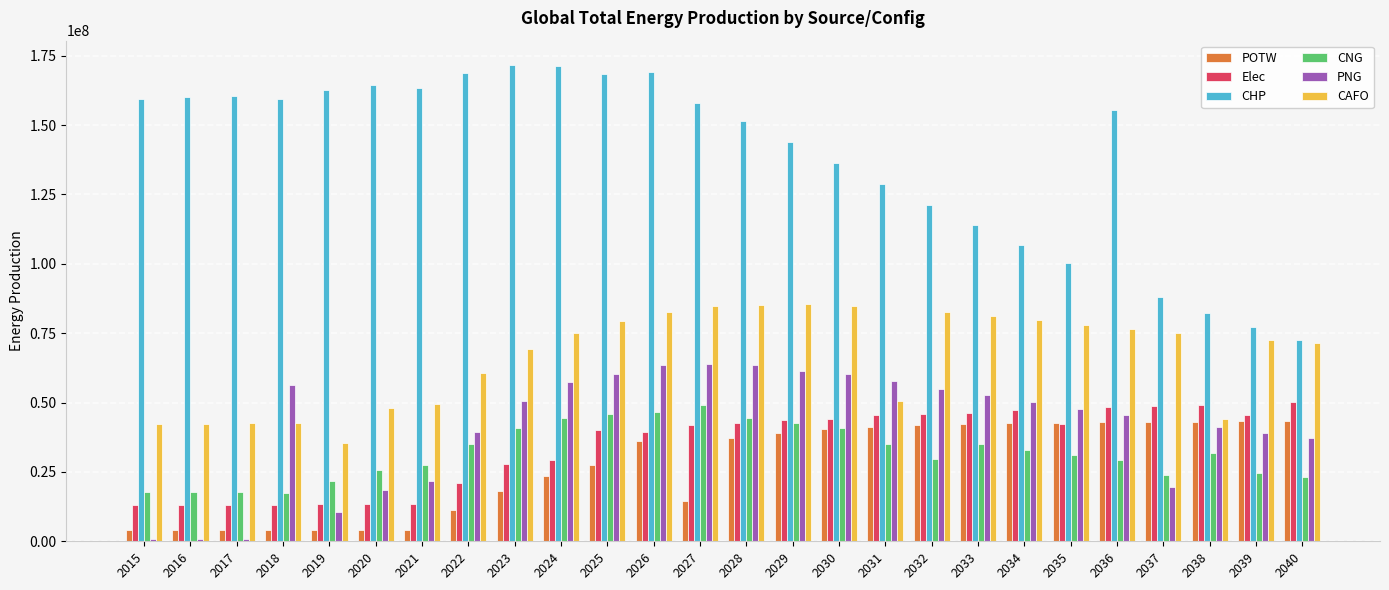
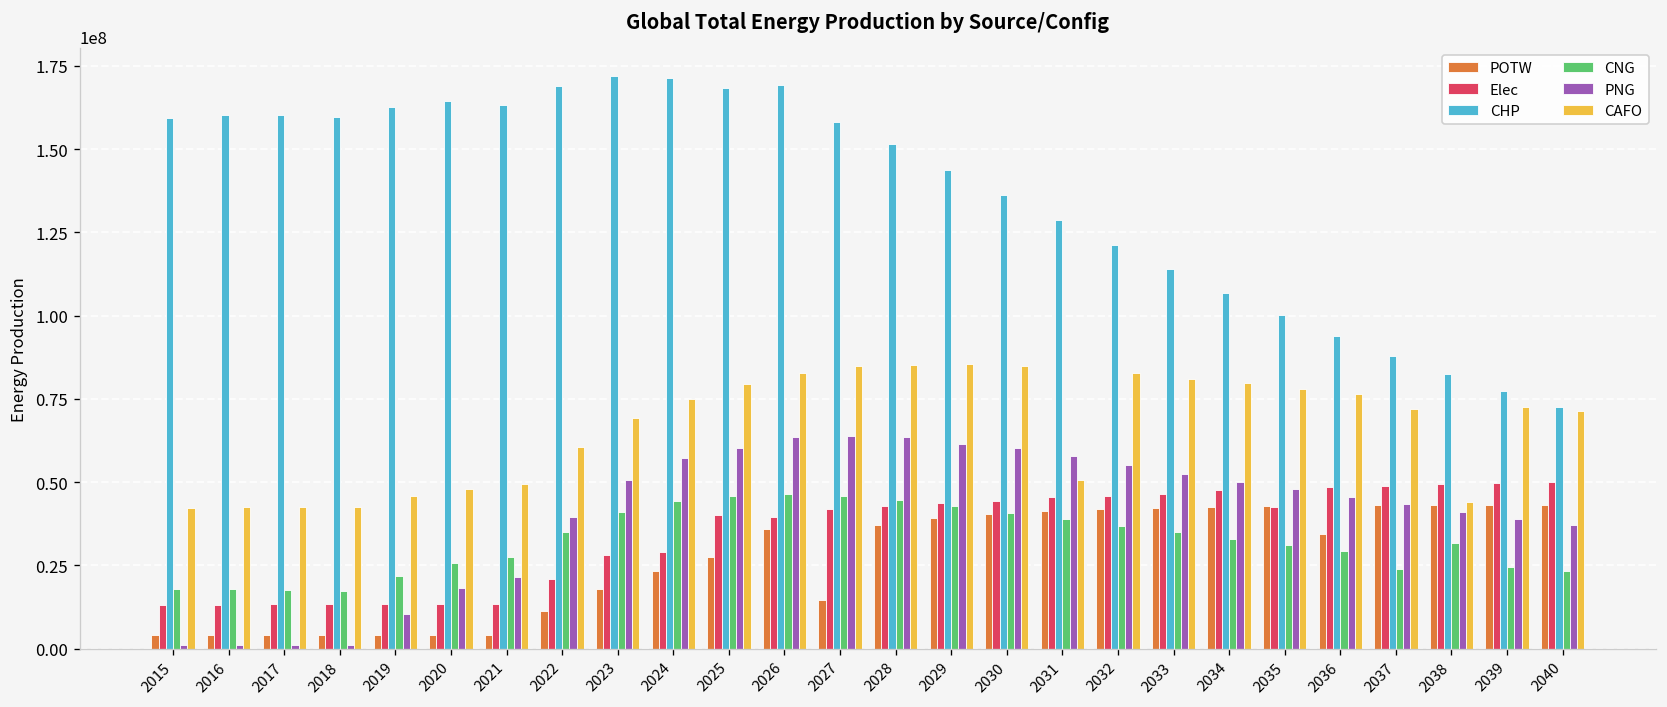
PNG, 2018: 56000000 -> 1000000
CAFO, 2019: 35000000 -> 46000000
CNG, 2027: 49000000 -> 46000000
CNG, 2031: 35000000 -> 39000000
CNG, 2032: 30000000 -> 37000000
POTW, 2036: 43000000 -> 34000000
CHP, 2036: 155000000 -> 94000000
PNG, 2037: 19000000 -> 43000000
CAFO, 2037: 75000000 -> 72000000
Elec, 2039: 46000000 -> 50000000
